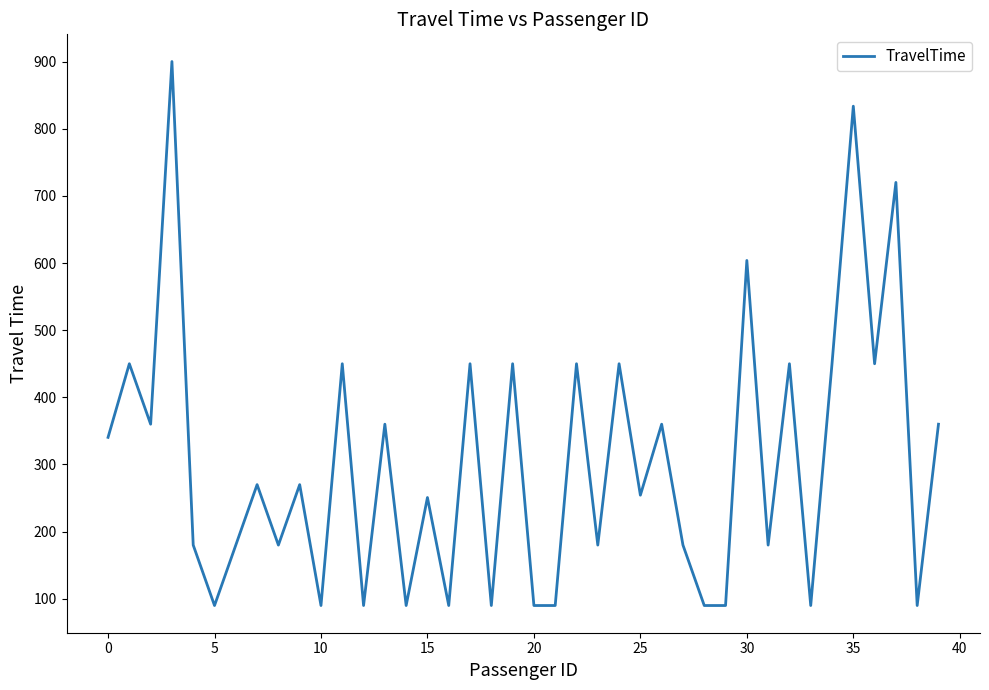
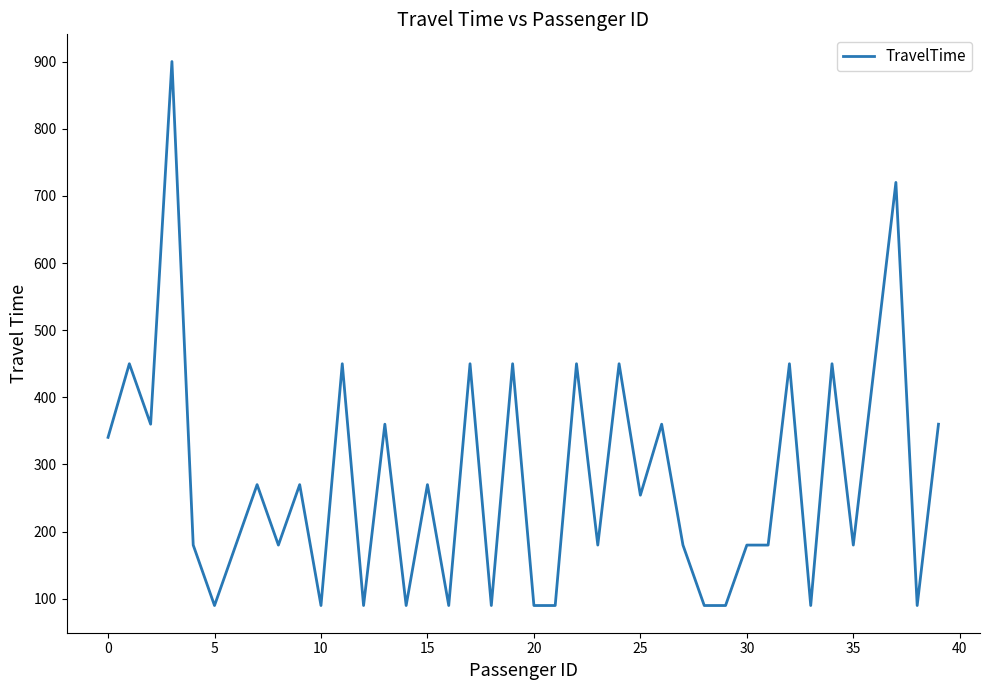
15: 250 -> 270
30: 600 -> 180
35: 830 -> 180
